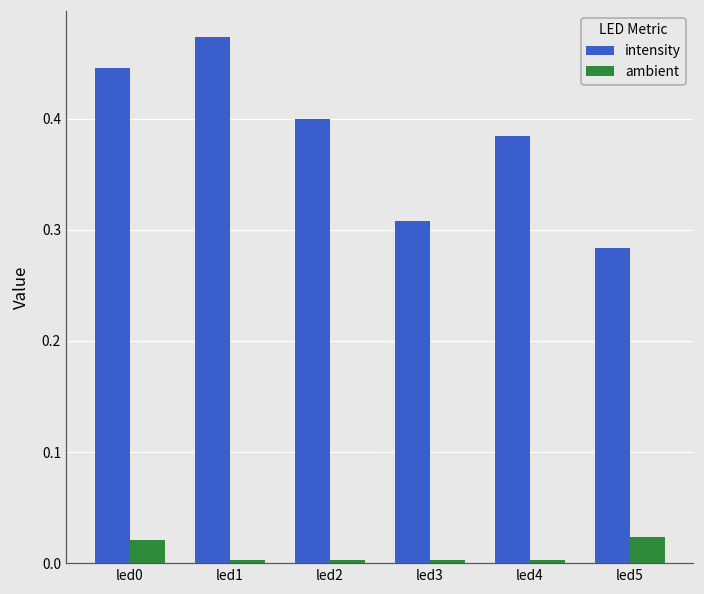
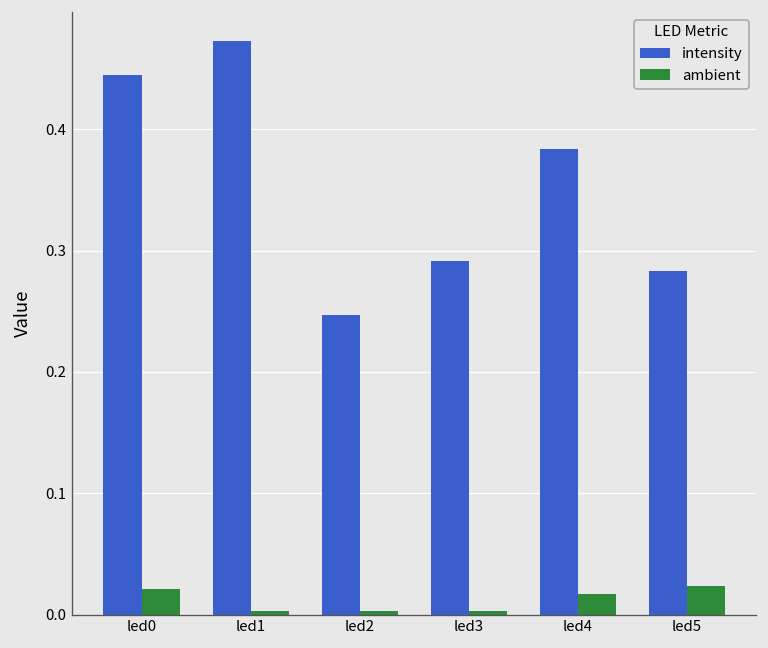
intensity, led2: 0.399 -> 0.247
intensity, led3: 0.307 -> 0.291
ambient, led4: 0.003 -> 0.017
